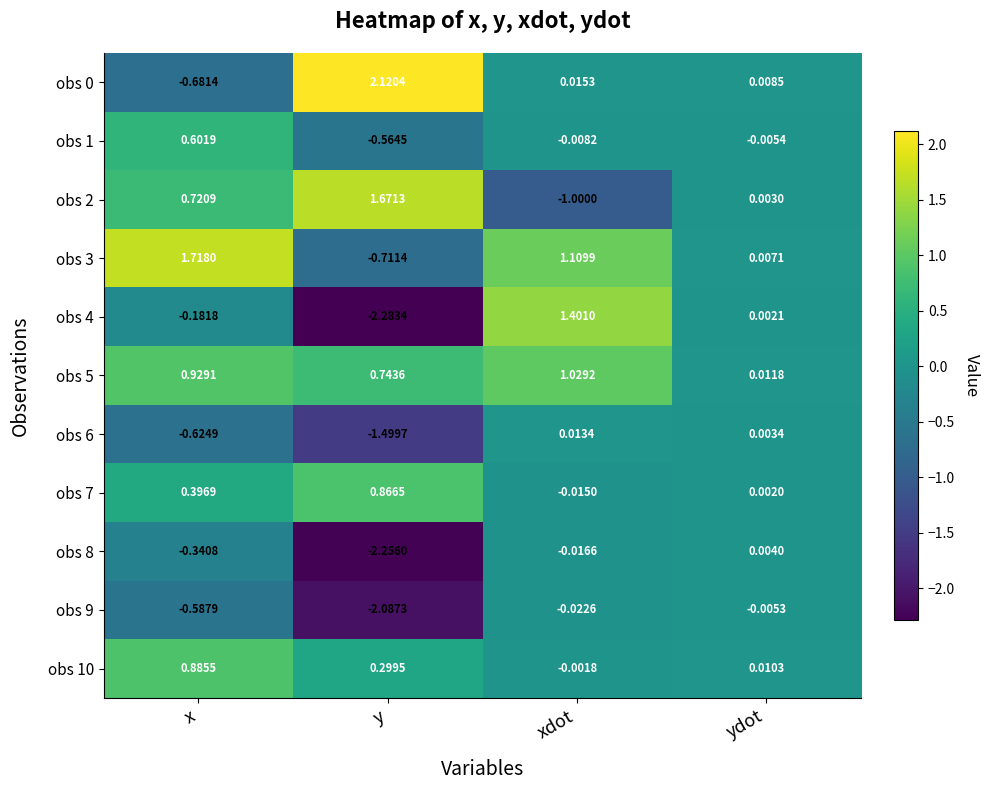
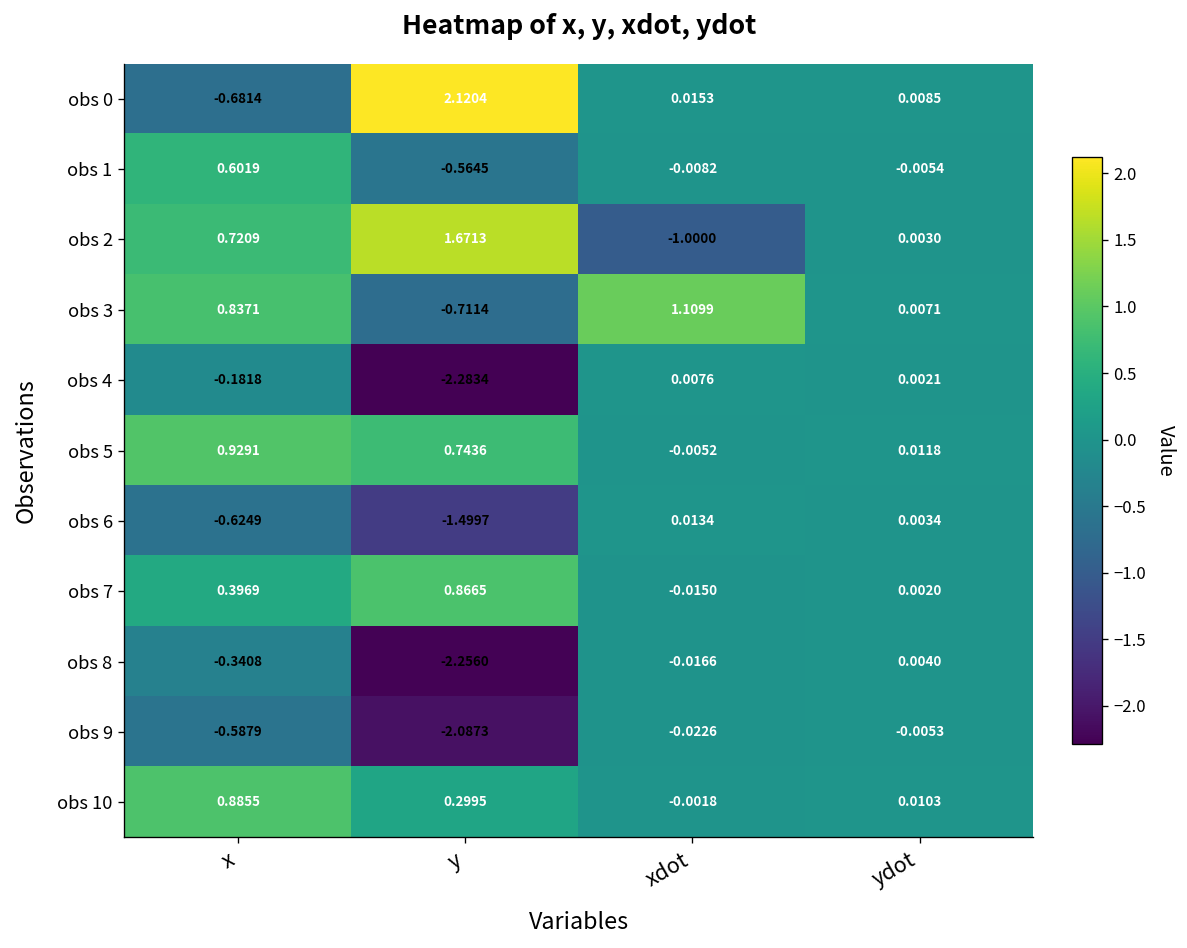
obs 3, x: 1.7180 -> 0.8371
obs 4, xdot: 1.4010 -> 0.0076
obs 5, xdot: 1.0292 -> -0.0052
